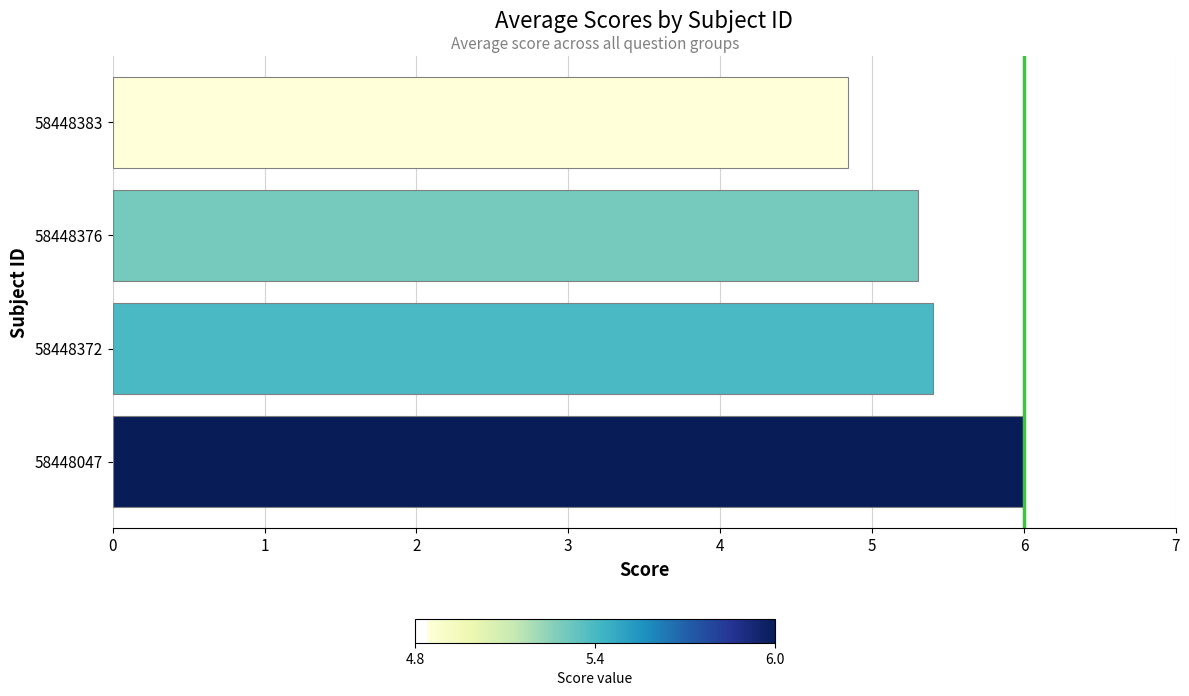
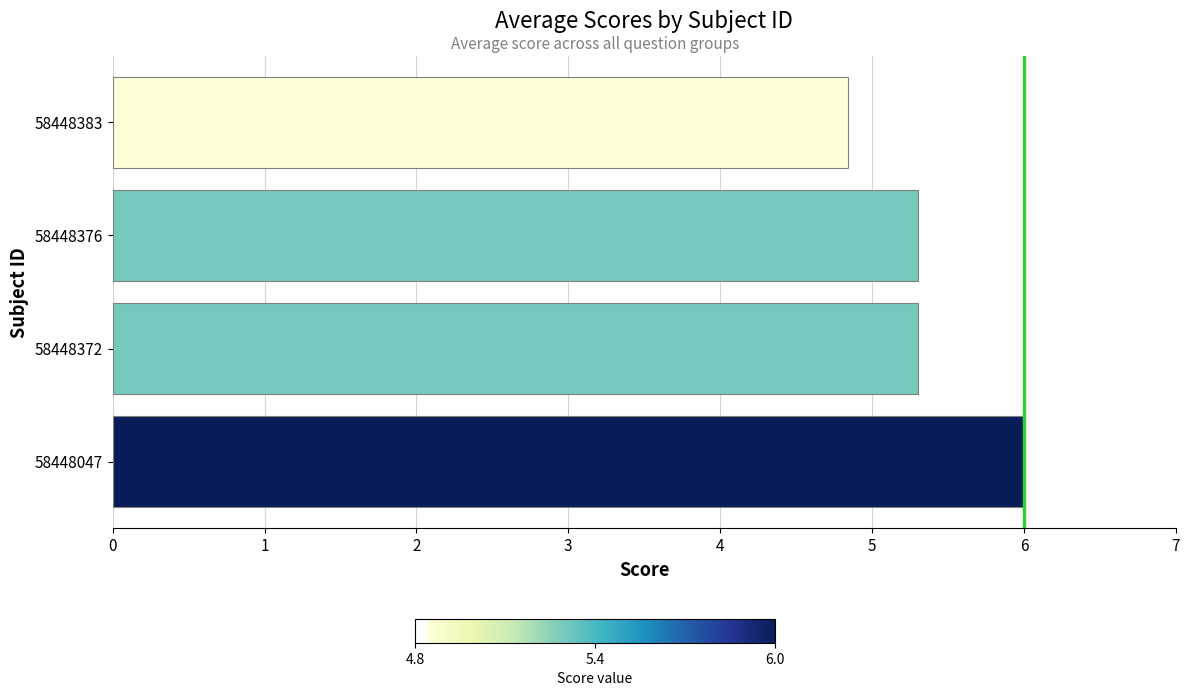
58448372: 5.4 -> 5.3
